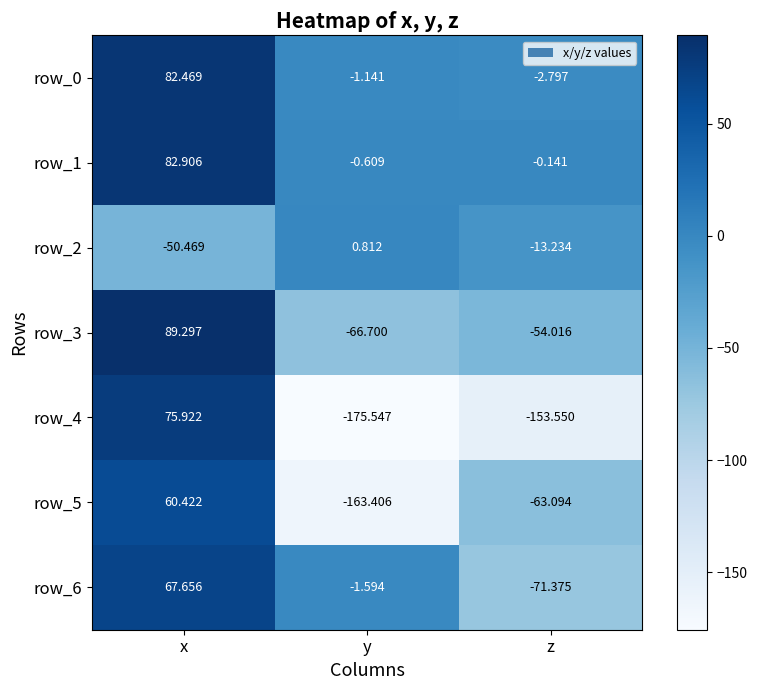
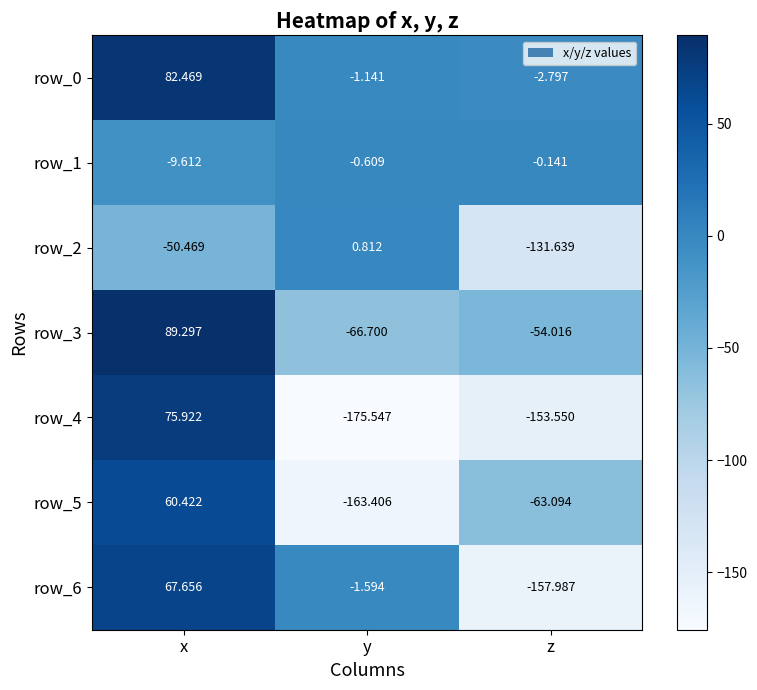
row_1, x: 82.906 -> -9.612
row_2, z: -13.234 -> -131.639
row_6, z: -71.375 -> -157.987
